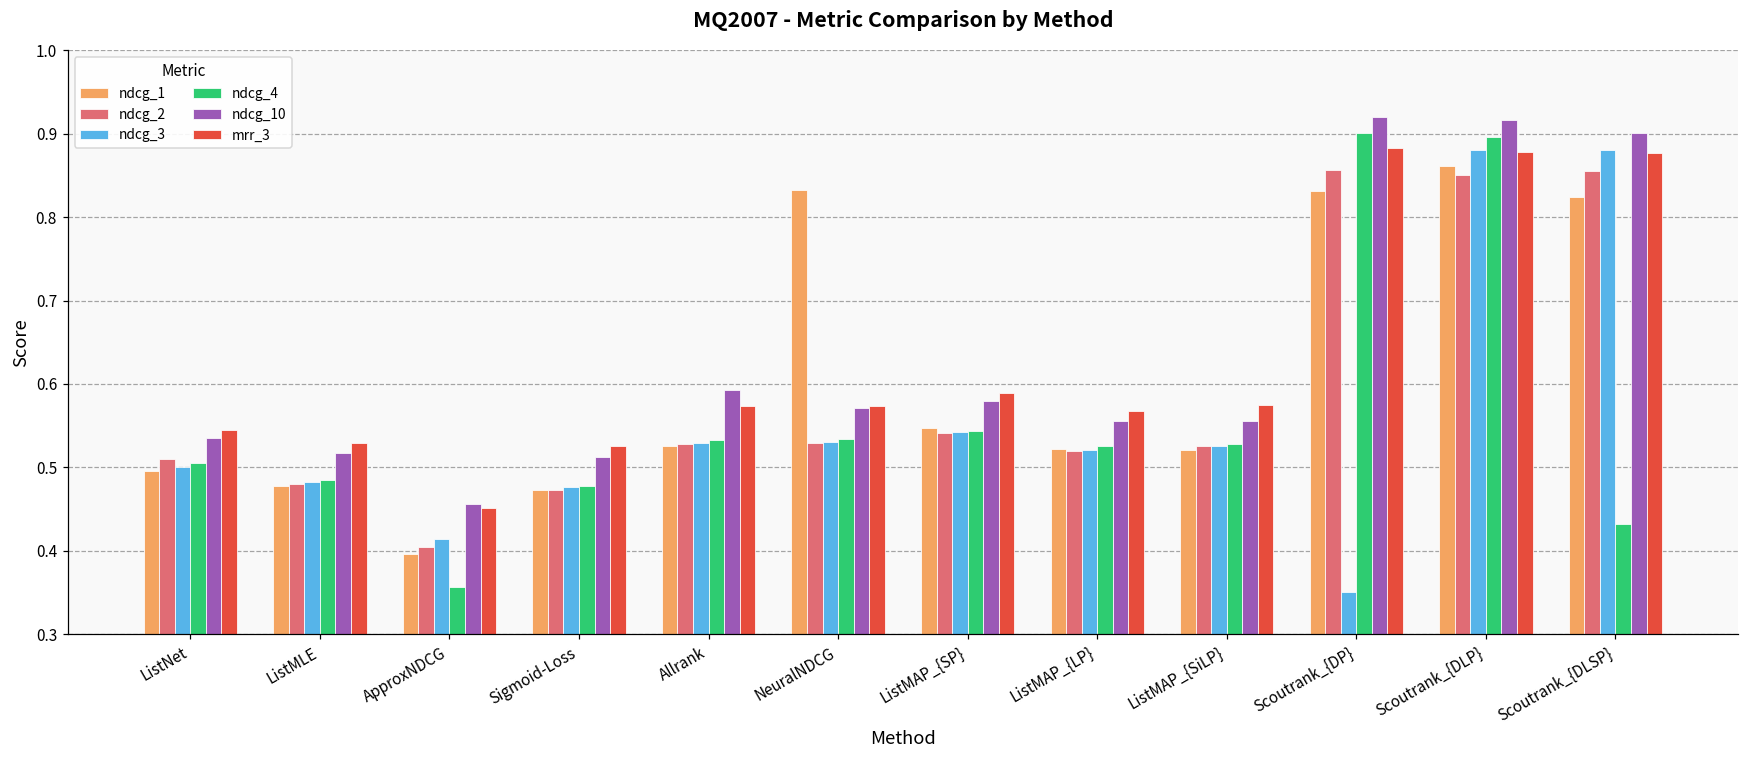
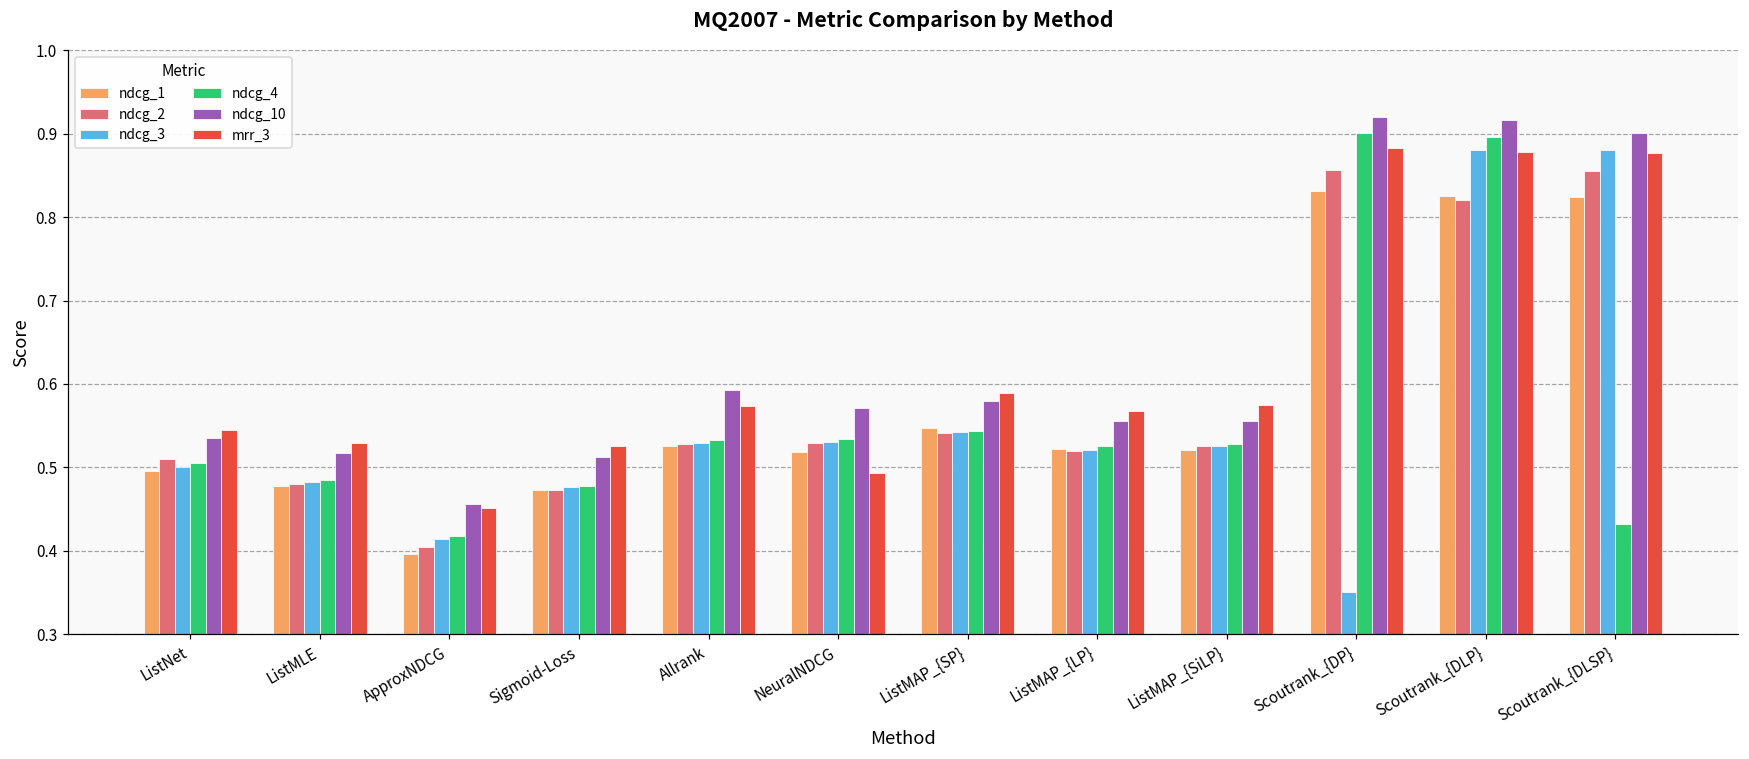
ndcg_4, ApproxNDCG: 0.36 -> 0.42
ndcg_1, NeuralNDCG: 0.83 -> 0.52
mrr_3, NeuralNDCG: 0.57 -> 0.49
ndcg_1, Scoutrank_{DLP}: 0.86 -> 0.83
ndcg_2, Scoutrank_{DLP}: 0.85 -> 0.82
